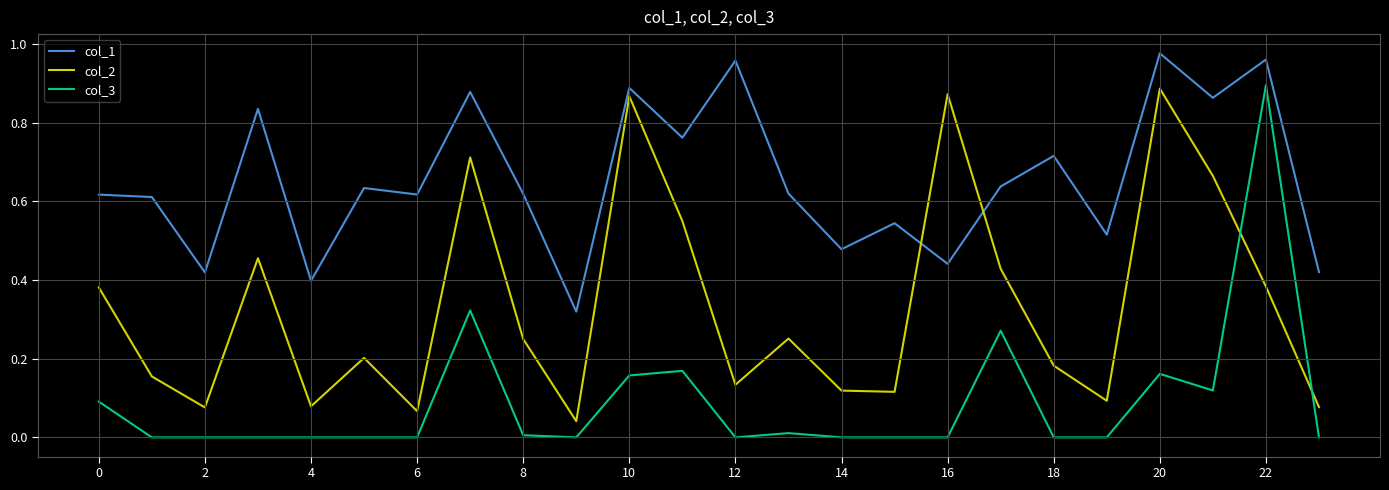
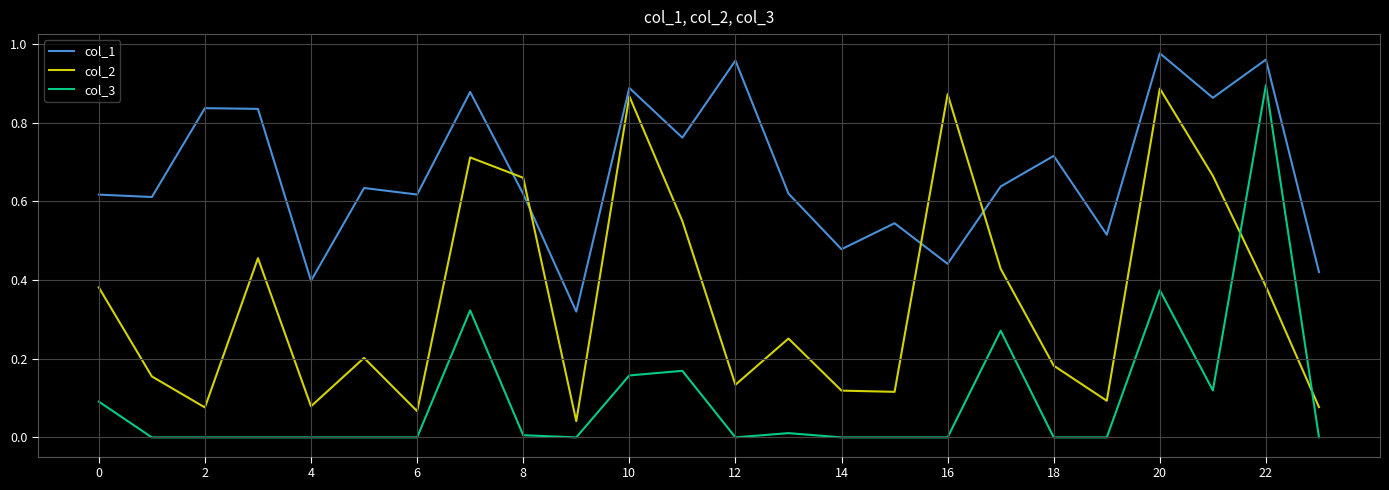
col_1, 2: 0.42 -> 0.84
col_2, 8: 0.25 -> 0.66
col_3, 20: 0.16 -> 0.37
